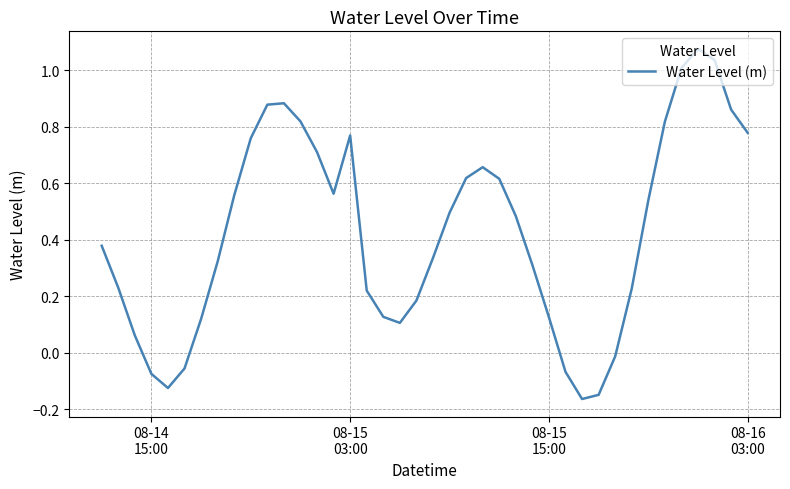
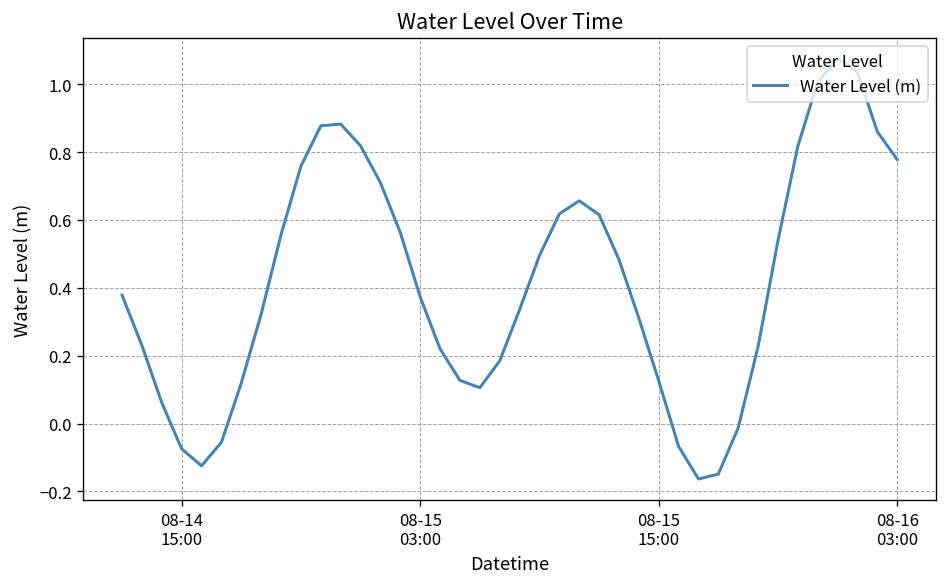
08-15 03:00: 0.77 -> 0.37
